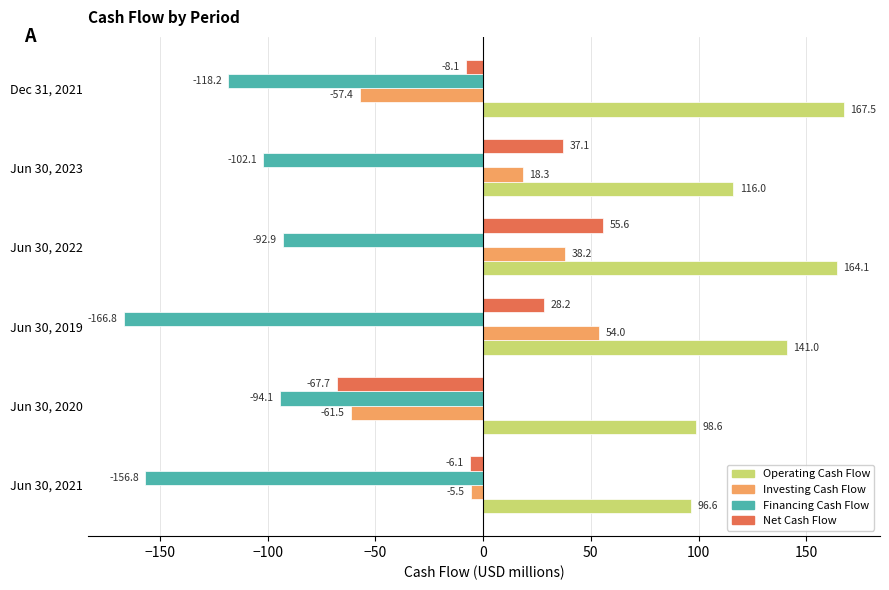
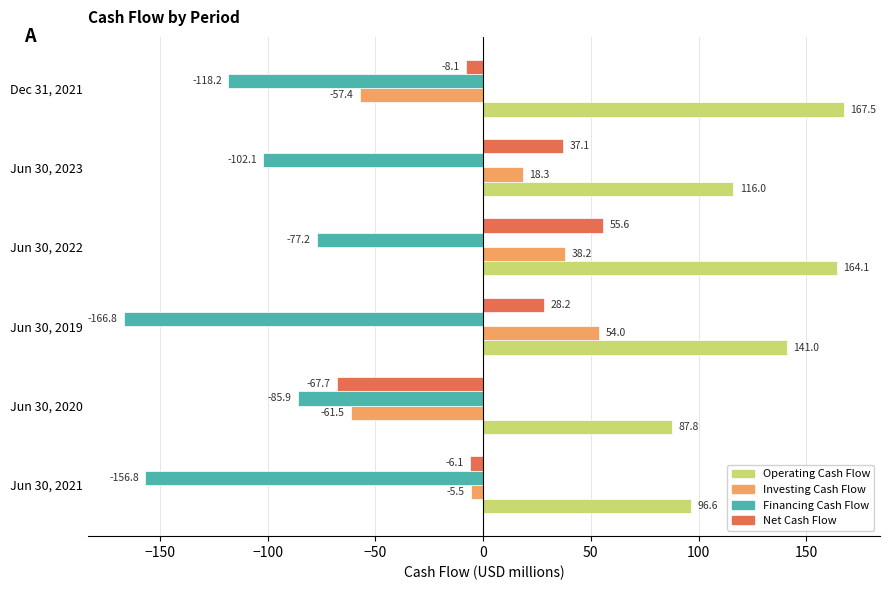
Financing Cash Flow, Jun 30, 2022: -92.9 -> -77.2
Financing Cash Flow, Jun 30, 2020: -94.1 -> -85.9
Operating Cash Flow, Jun 30, 2020: 98.6 -> 87.8
